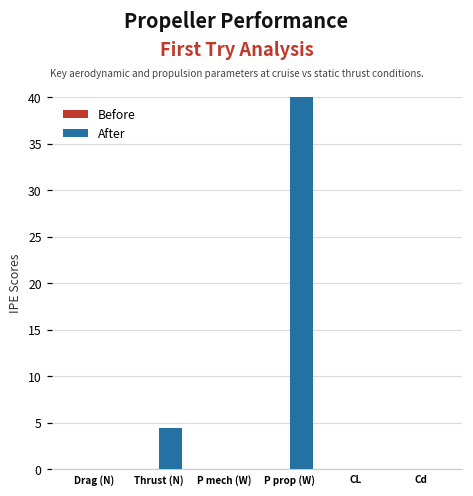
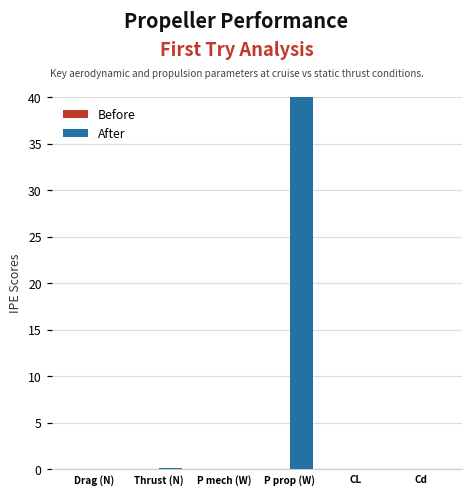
After, Thrust (N): 4 -> 0
